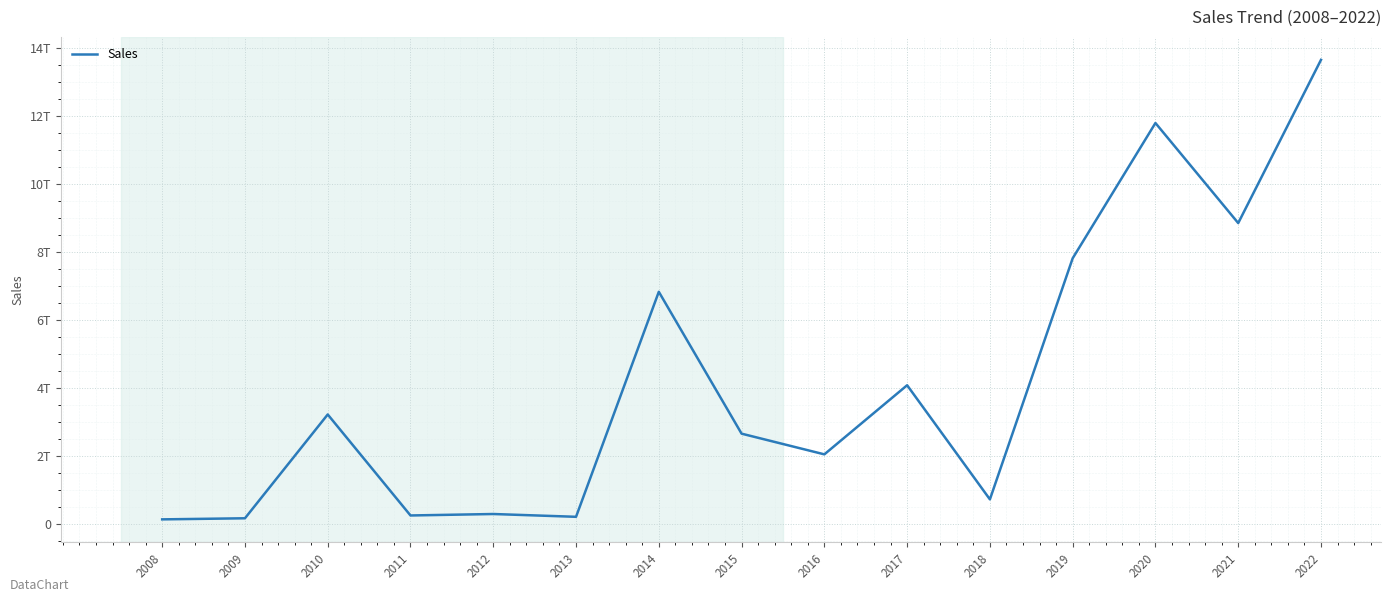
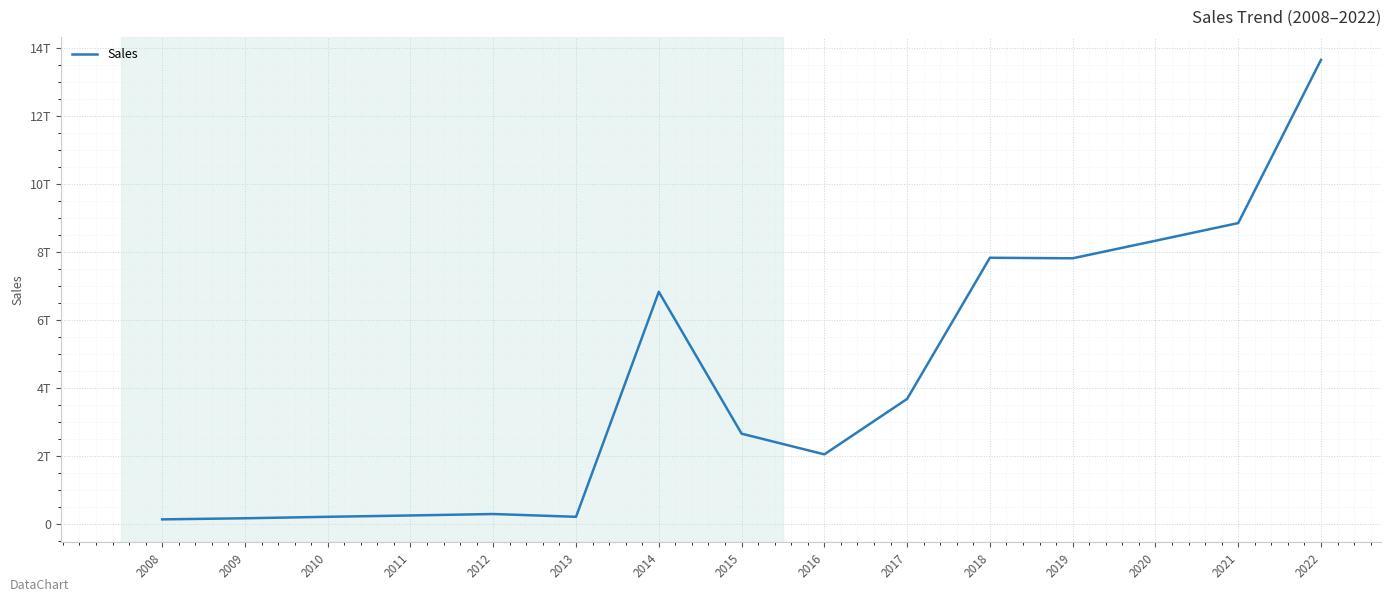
2010: 3.2T -> 0.2T
2017: 4.1T -> 3.7T
2018: 0.7T -> 7.8T
2020: 11.8T -> 8.3T
